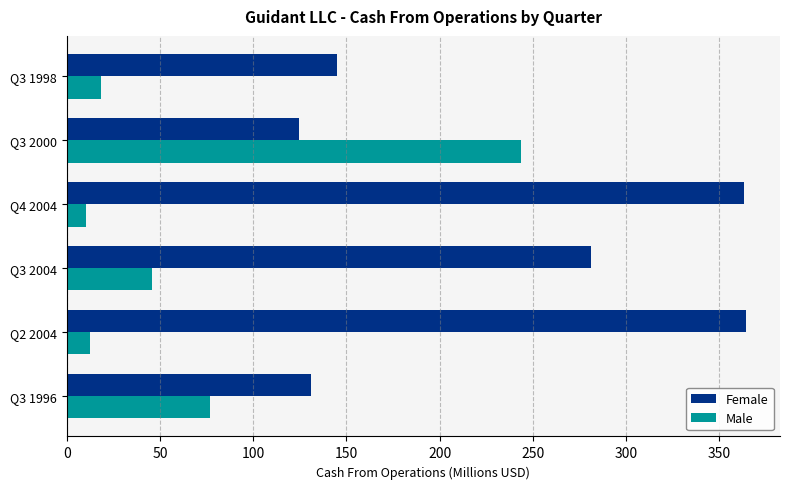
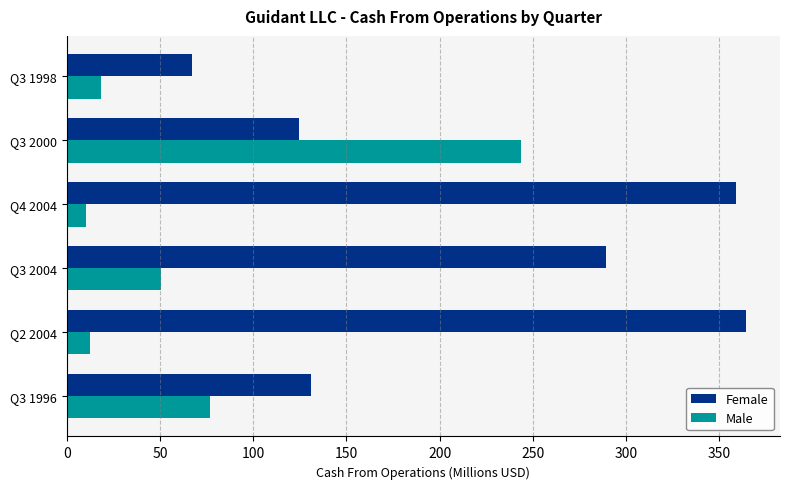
Female, Q3 1998: 145 -> 67
Female, Q4 2004: 363 -> 359
Female, Q3 2004: 281 -> 289
Male, Q3 2004: 46 -> 51
